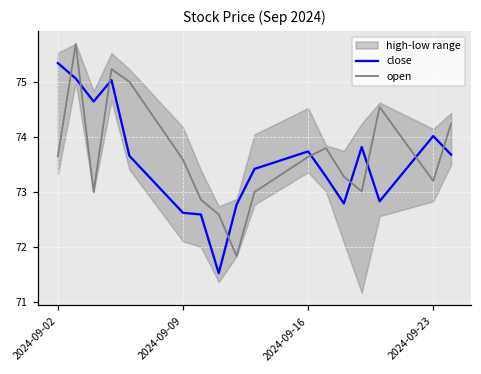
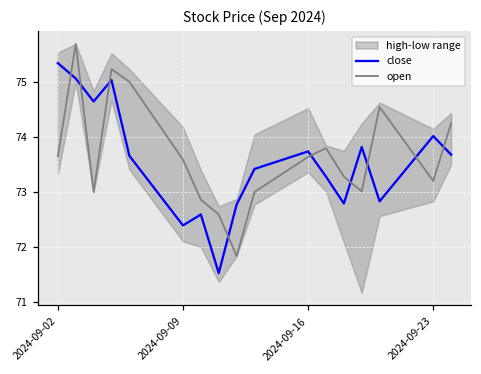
close, 2024-09-09: 72.6 -> 72.4
